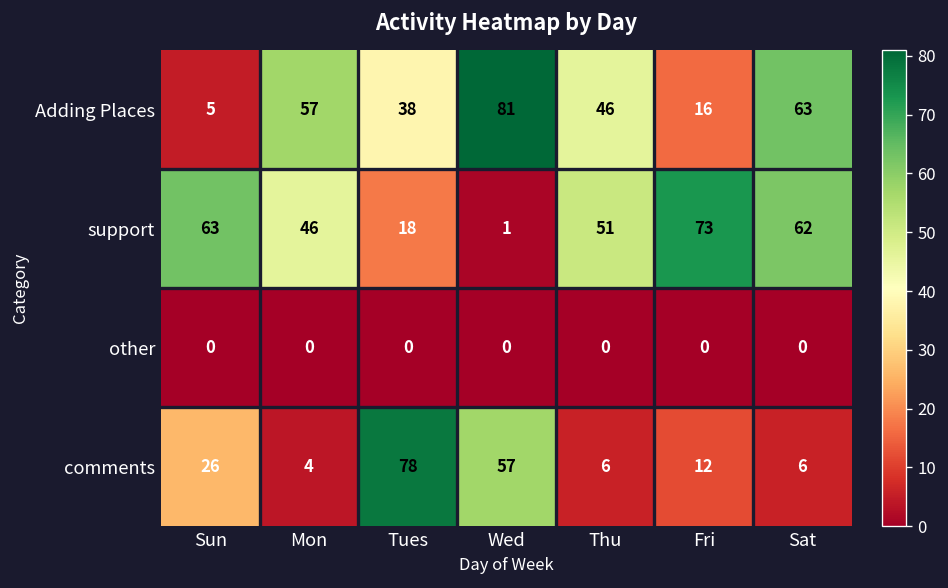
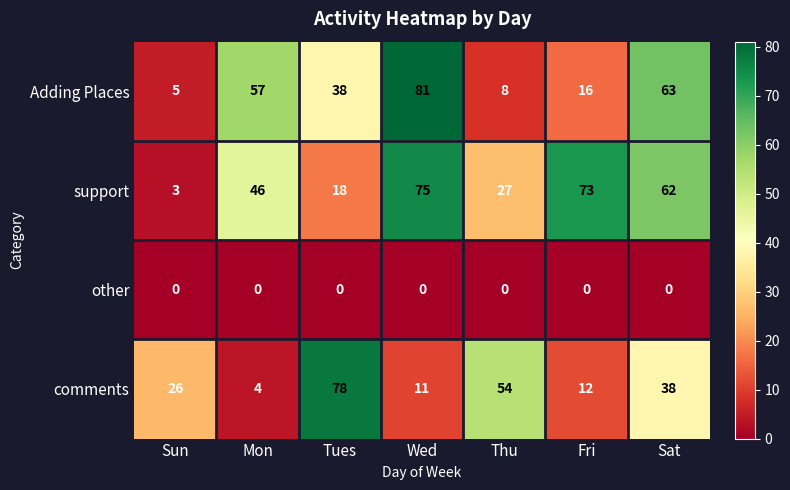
Adding Places, Thu: 46 -> 8
support, Sun: 63 -> 3
support, Wed: 1 -> 75
support, Thu: 51 -> 27
comments, Wed: 57 -> 11
comments, Thu: 6 -> 54
comments, Sat: 6 -> 38
